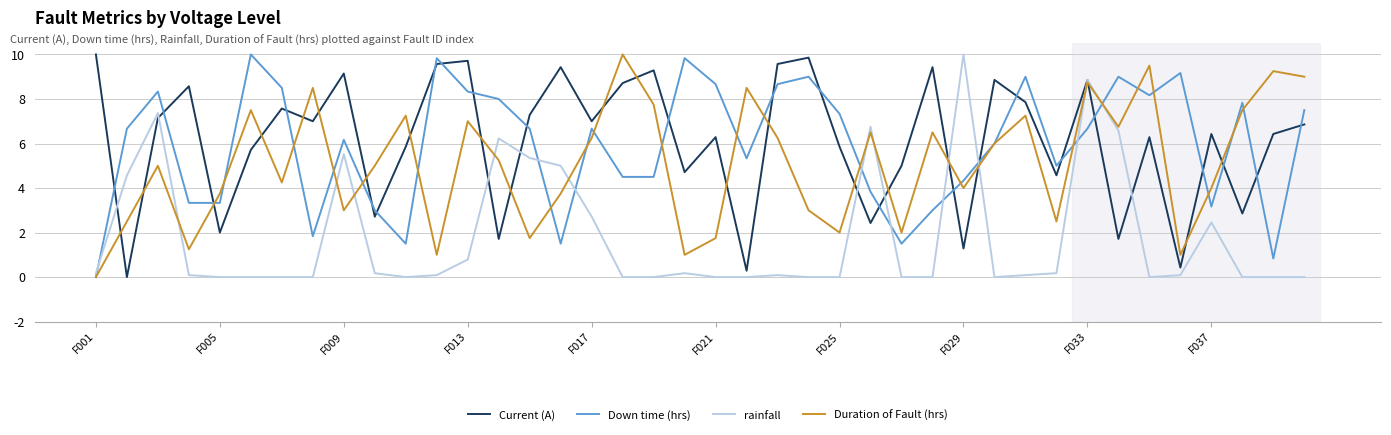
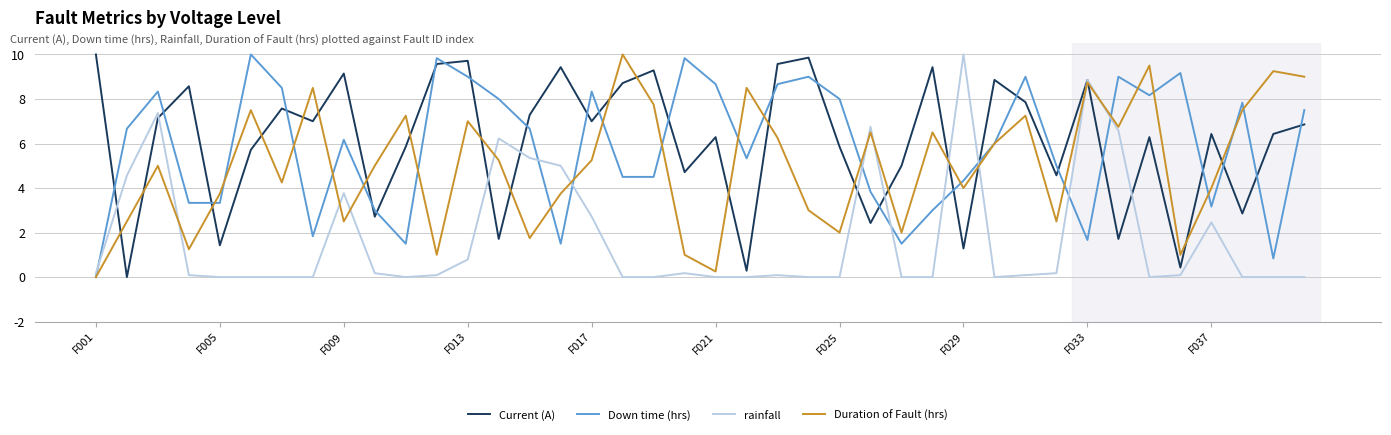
Current (A), F005: 2.0 -> 1.4
rainfall, F009: 5.5 -> 3.8
Duration of Fault (hrs), F009: 3.0 -> 2.5
Down time (hrs), F013: 8.3 -> 9.0
Down time (hrs), F017: 6.7 -> 8.3
Duration of Fault (hrs), F017: 6.3 -> 5.2
Duration of Fault (hrs), F021: 1.8 -> 0.3
Down time (hrs), F025: 7.3 -> 8.0
Down time (hrs), F033: 6.7 -> 1.7
